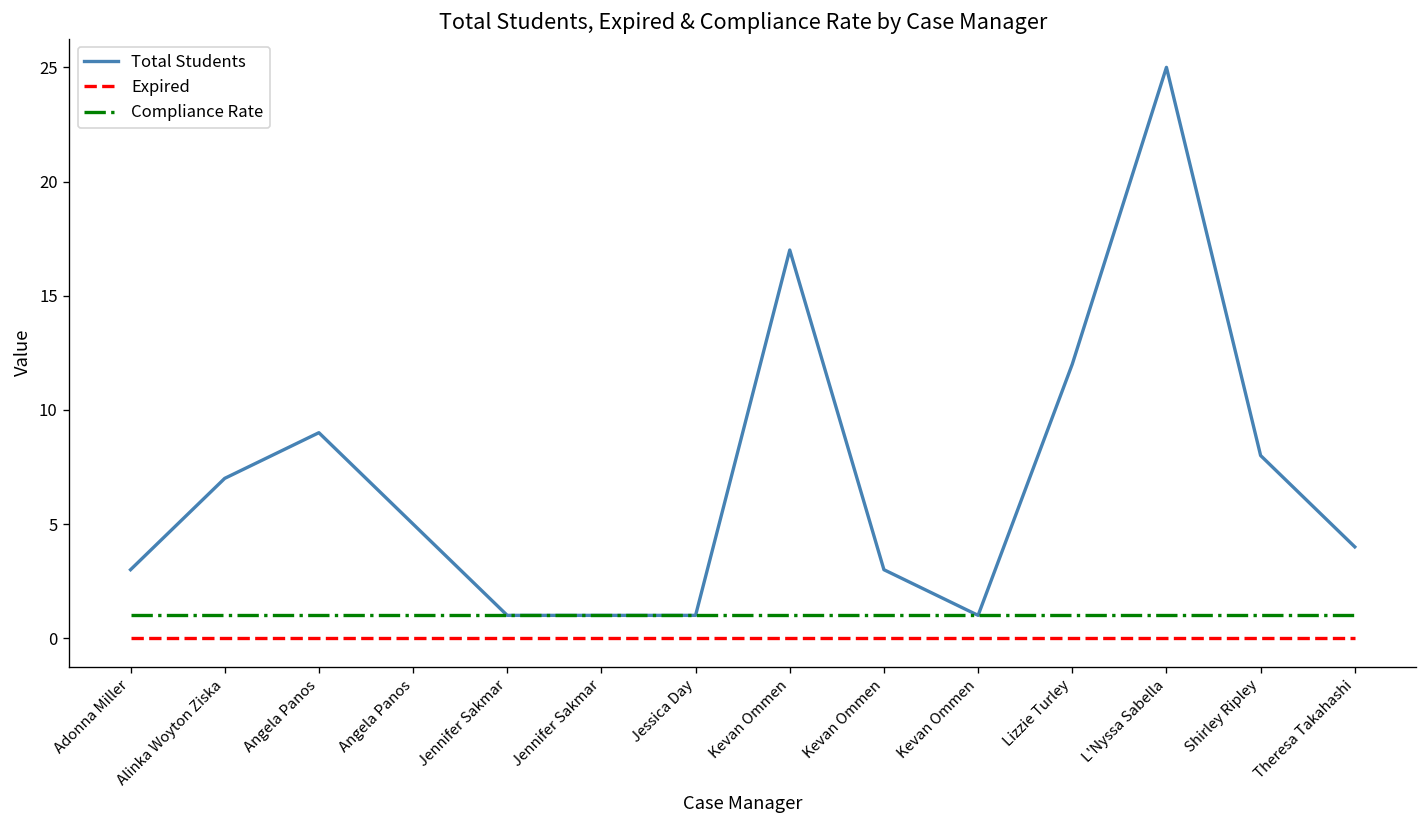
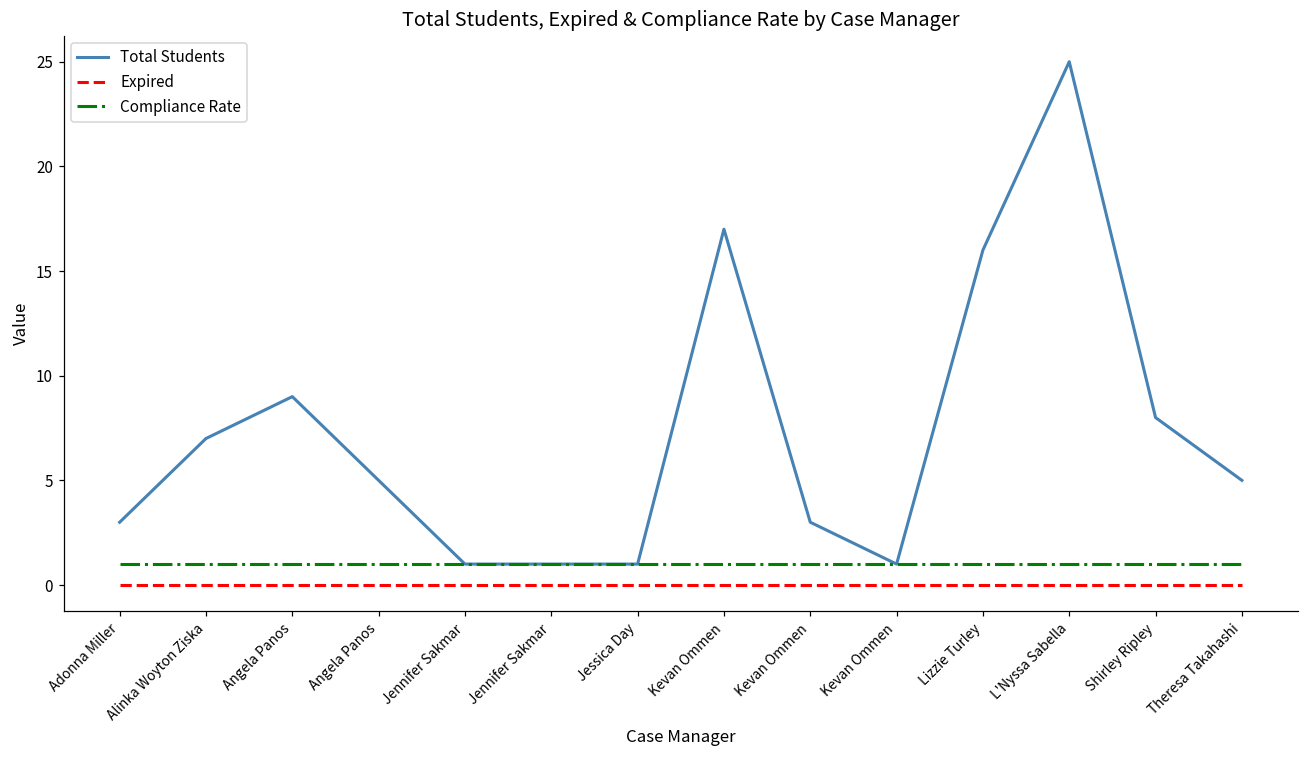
Total Students, Lizzie Turley: 12 -> 16
Total Students, Theresa Takahashi: 4 -> 5
